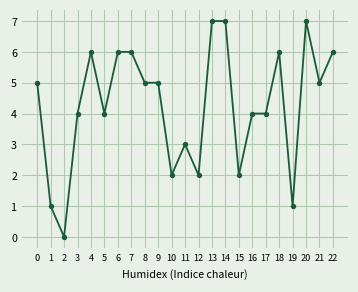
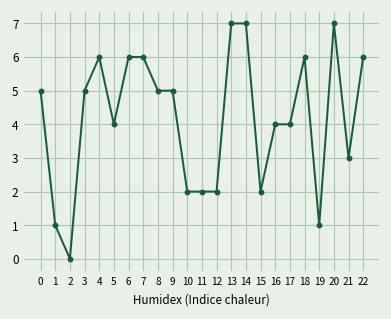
3: 4 -> 5
11: 3 -> 2
21: 5 -> 3
